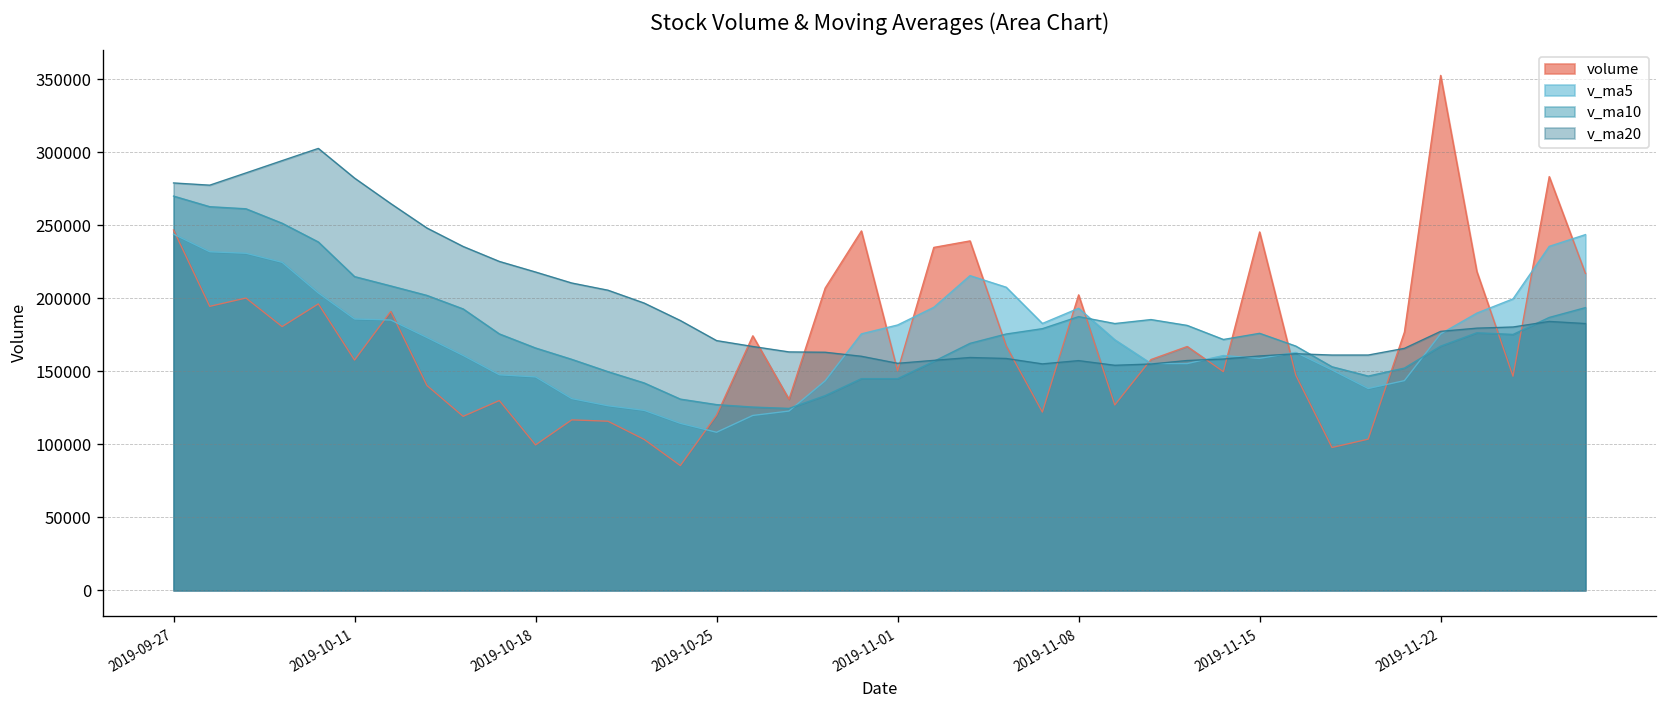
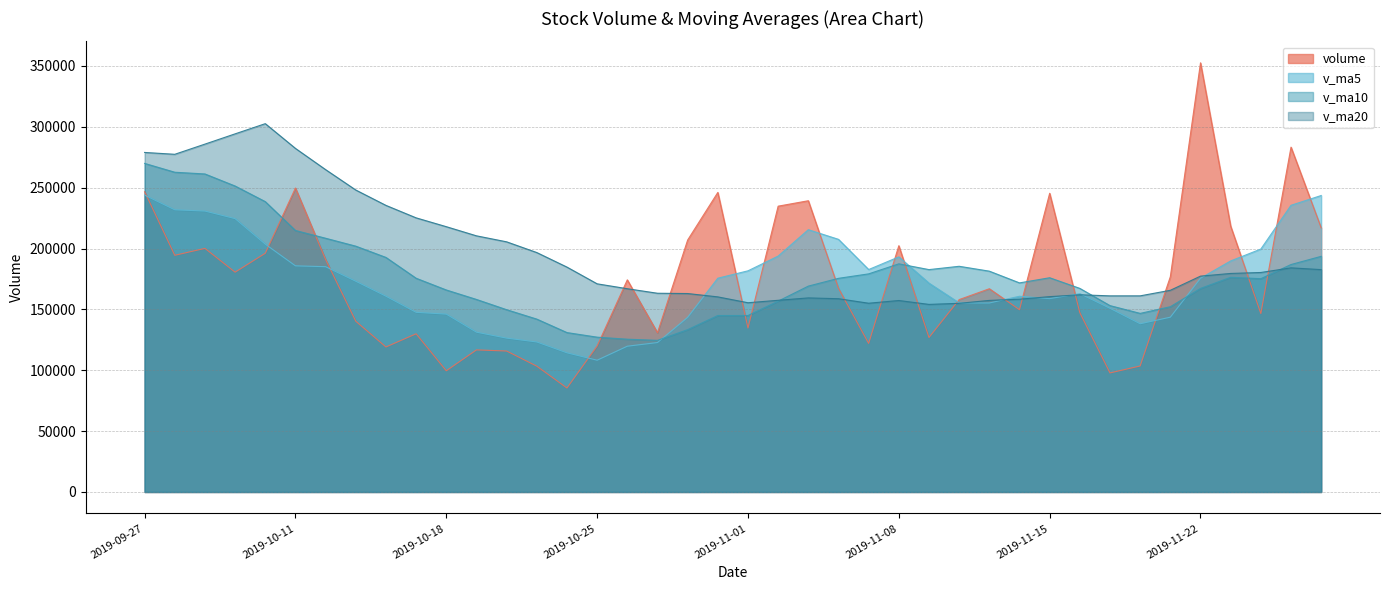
volume, 2019-10-11: 158000 -> 250000
volume, 2019-11-01: 150000 -> 135000
